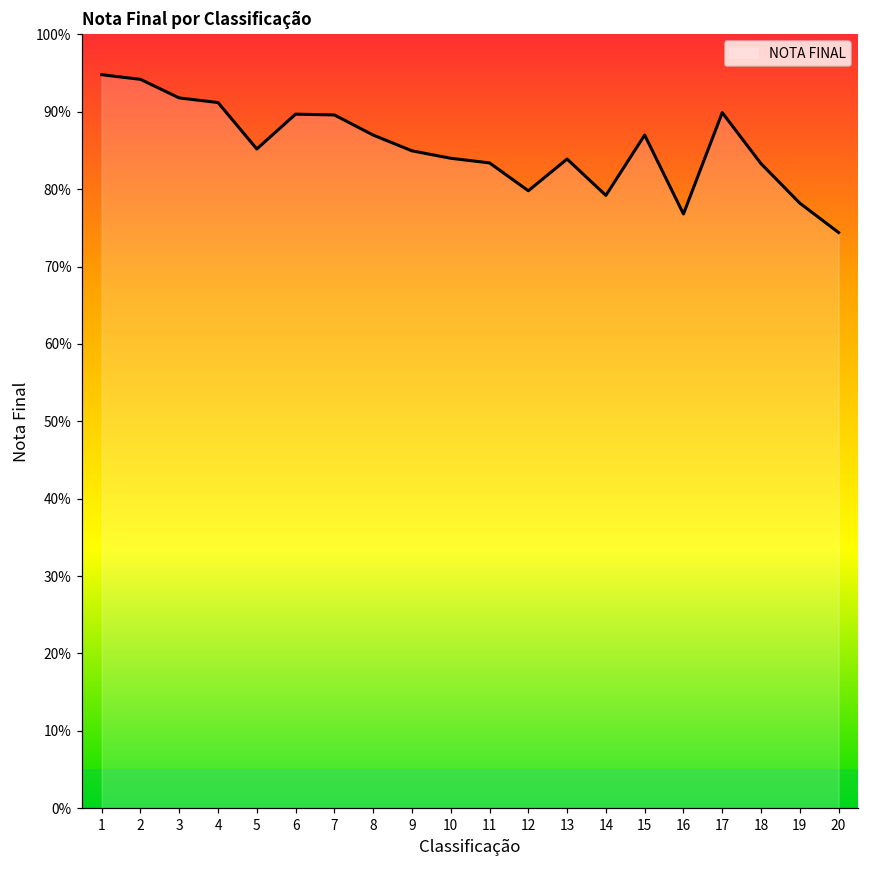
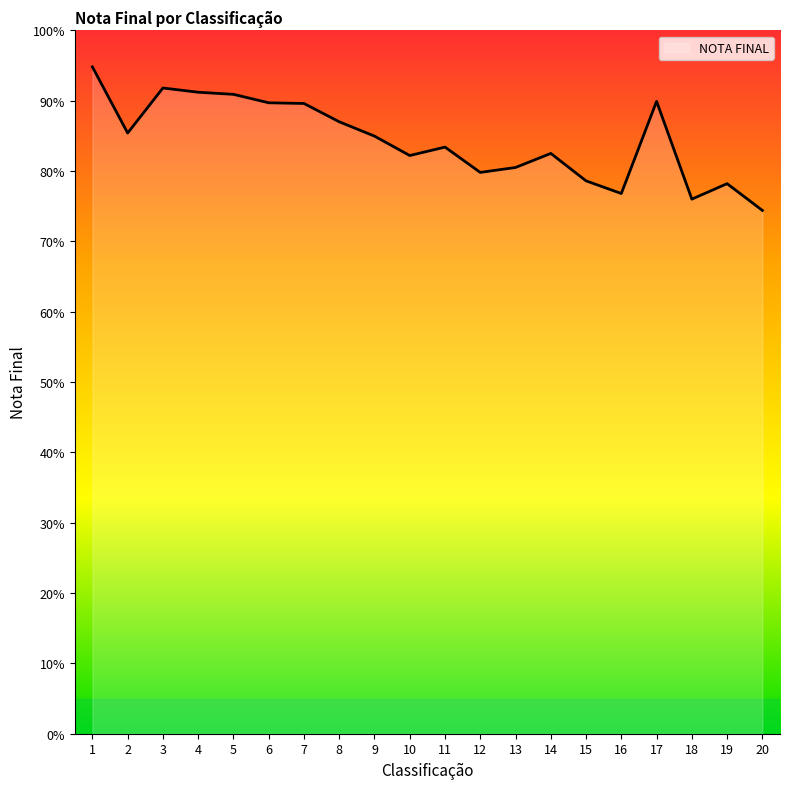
2: 94% -> 85%
5: 85% -> 91%
10: 84% -> 82%
13: 84% -> 81%
14: 79% -> 83%
15: 87% -> 79%
18: 83% -> 76%
